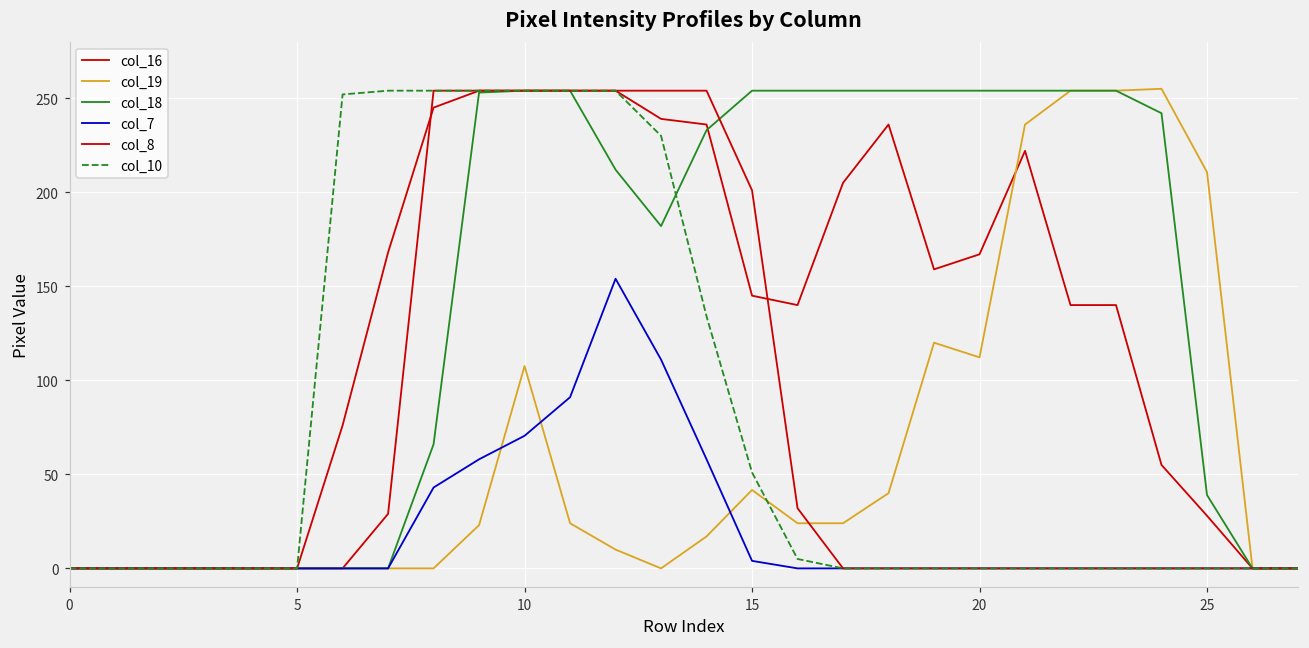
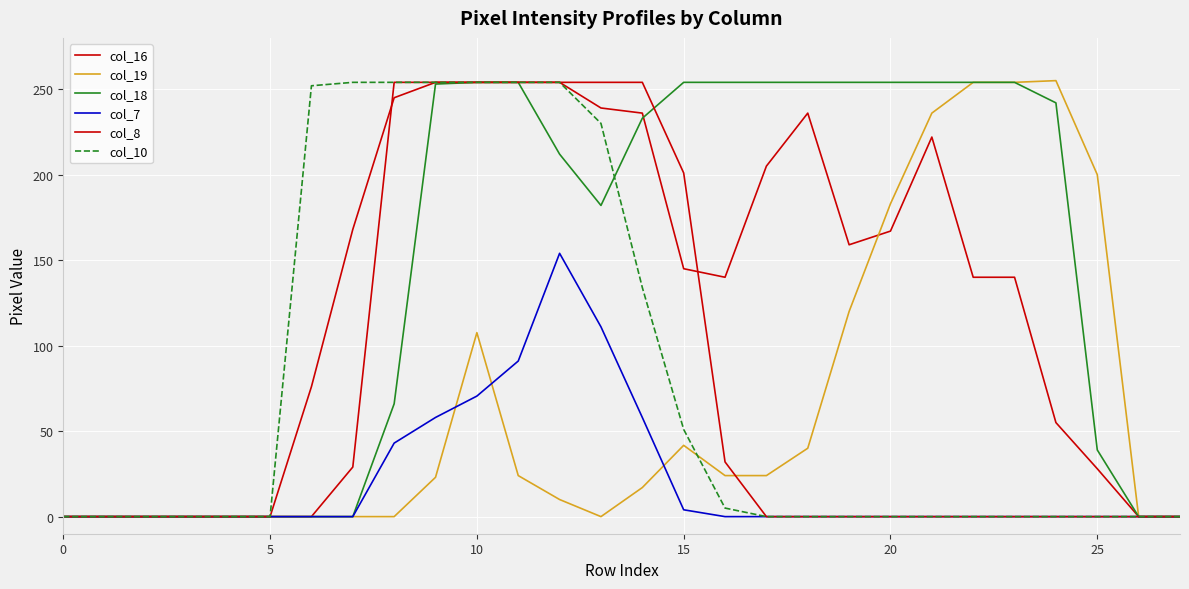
col_19, 20: 112 -> 183
col_19, 25: 211 -> 200
